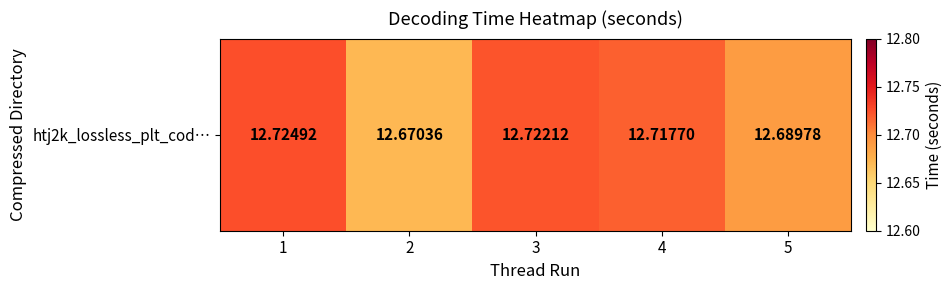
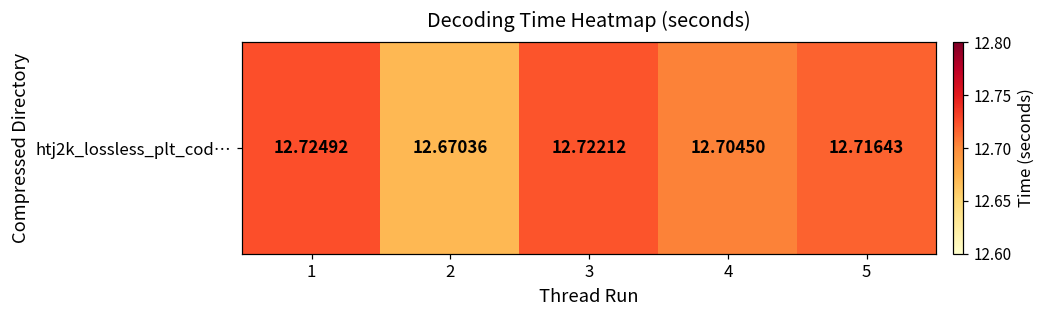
htj2k_lossless_plt_cod…, 4: 12.71770 -> 12.70450
htj2k_lossless_plt_cod…, 5: 12.68978 -> 12.71643
